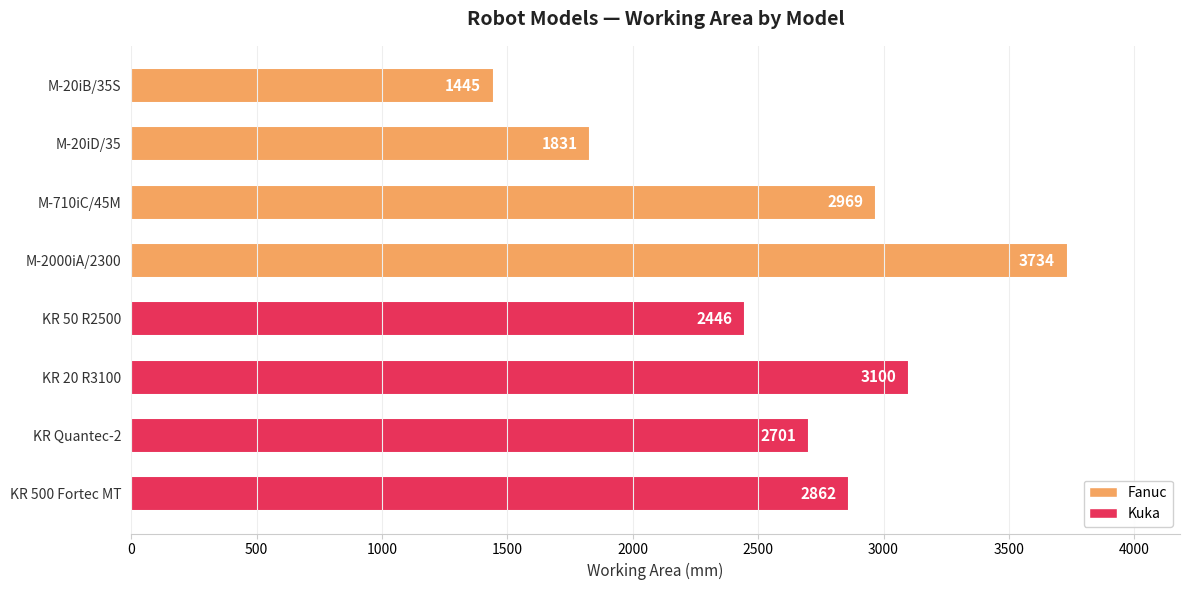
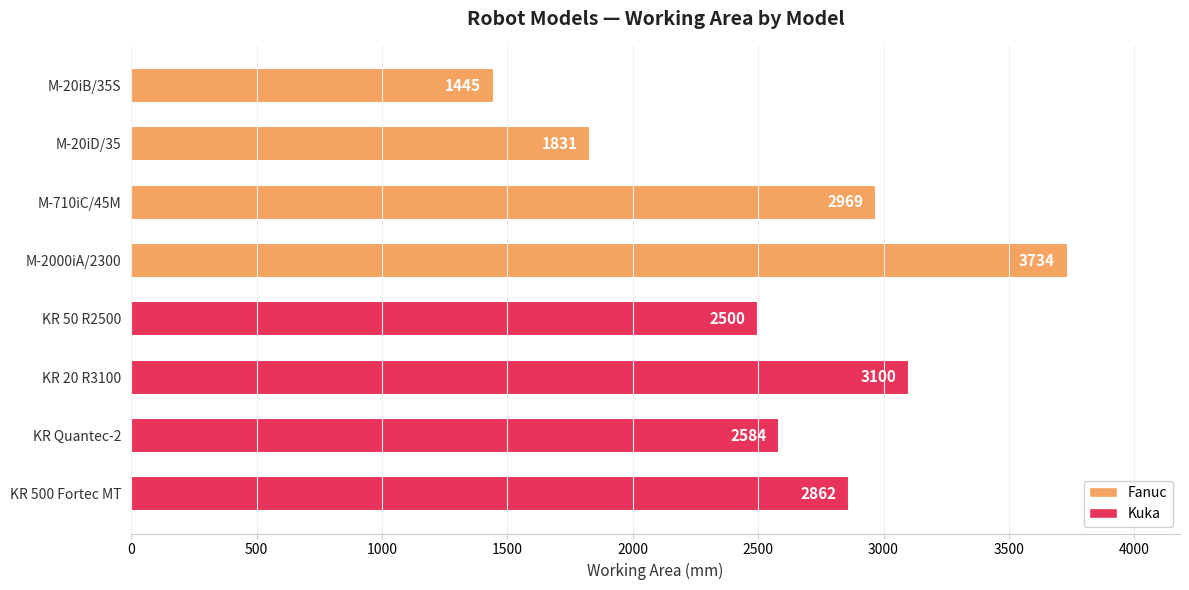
KR 50 R2500: 2446 -> 2500
KR Quantec-2: 2701 -> 2584
